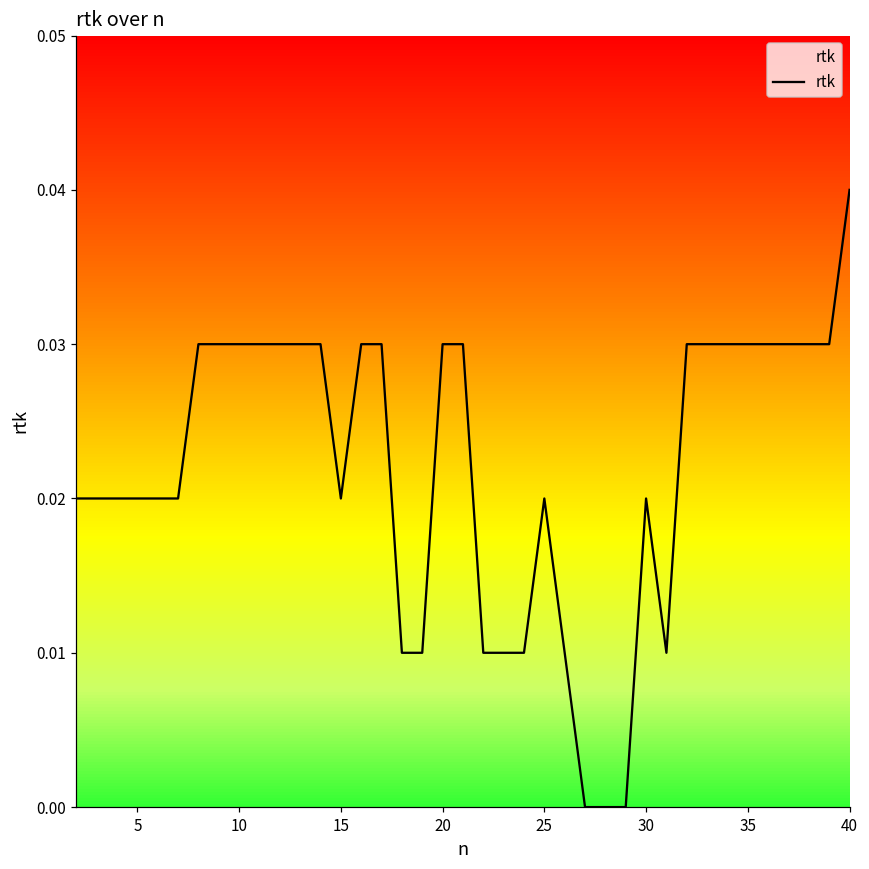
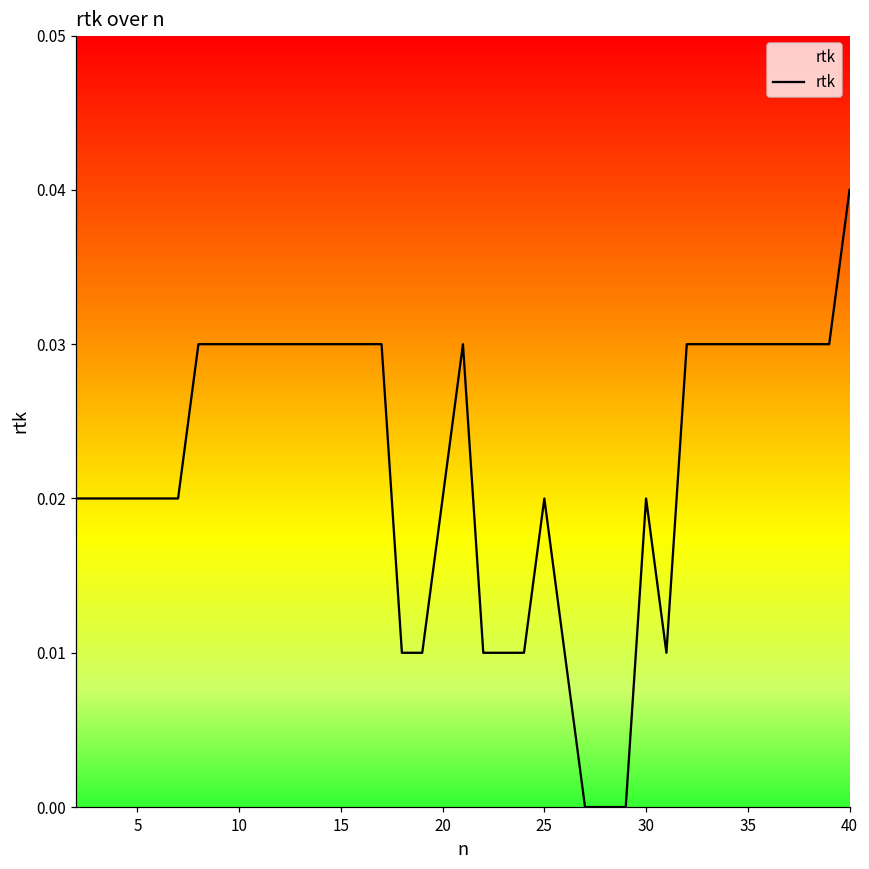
15: 0.02 -> 0.03
20: 0.03 -> 0.02
